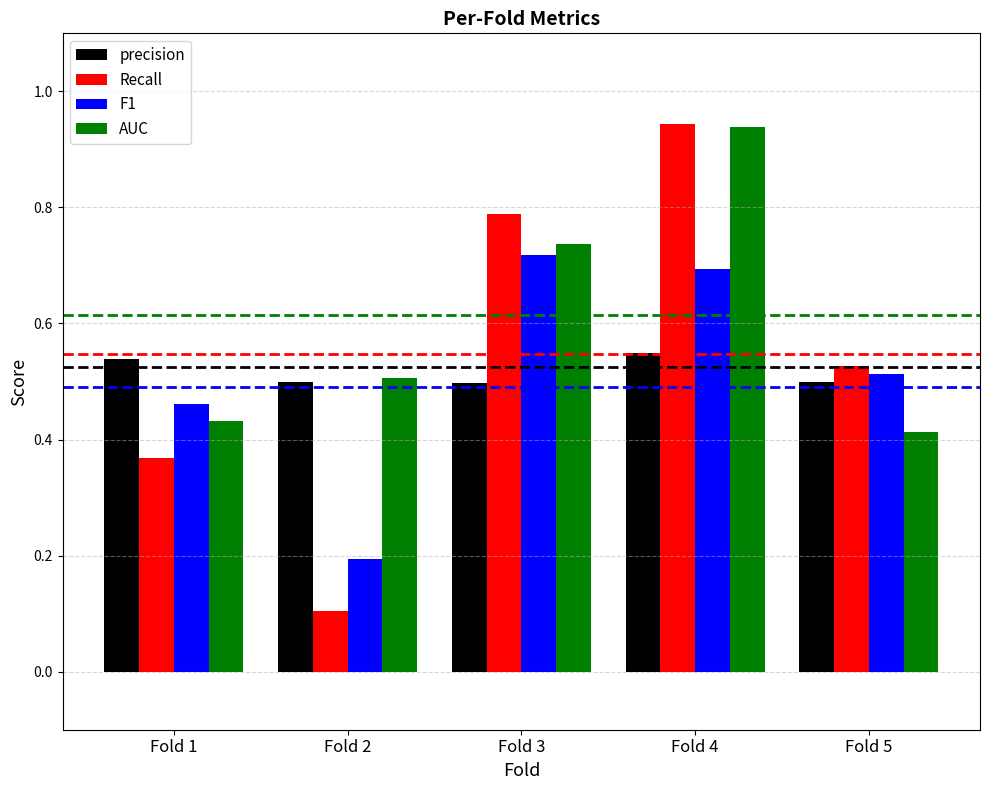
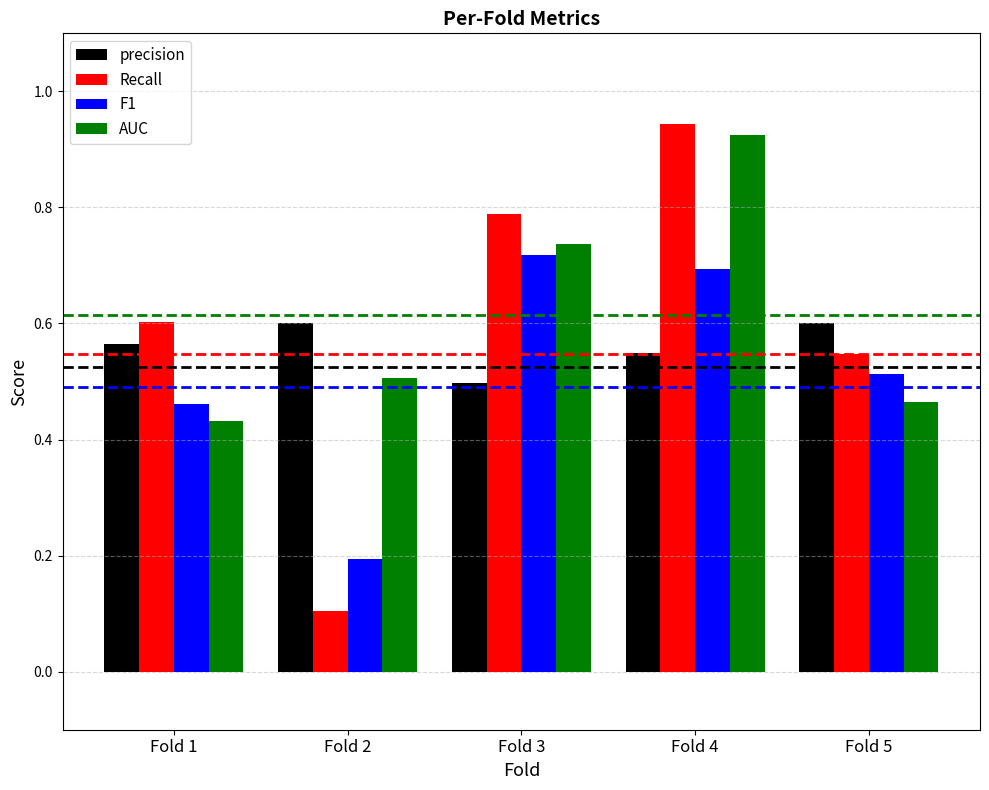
precision, Fold 1: 0.54 -> 0.56
Recall, Fold 1: 0.37 -> 0.60
precision, Fold 2: 0.5 -> 0.6
AUC, Fold 4: 0.94 -> 0.92
precision, Fold 5: 0.5 -> 0.6
Recall, Fold 5: 0.53 -> 0.55
AUC, Fold 5: 0.41 -> 0.46
